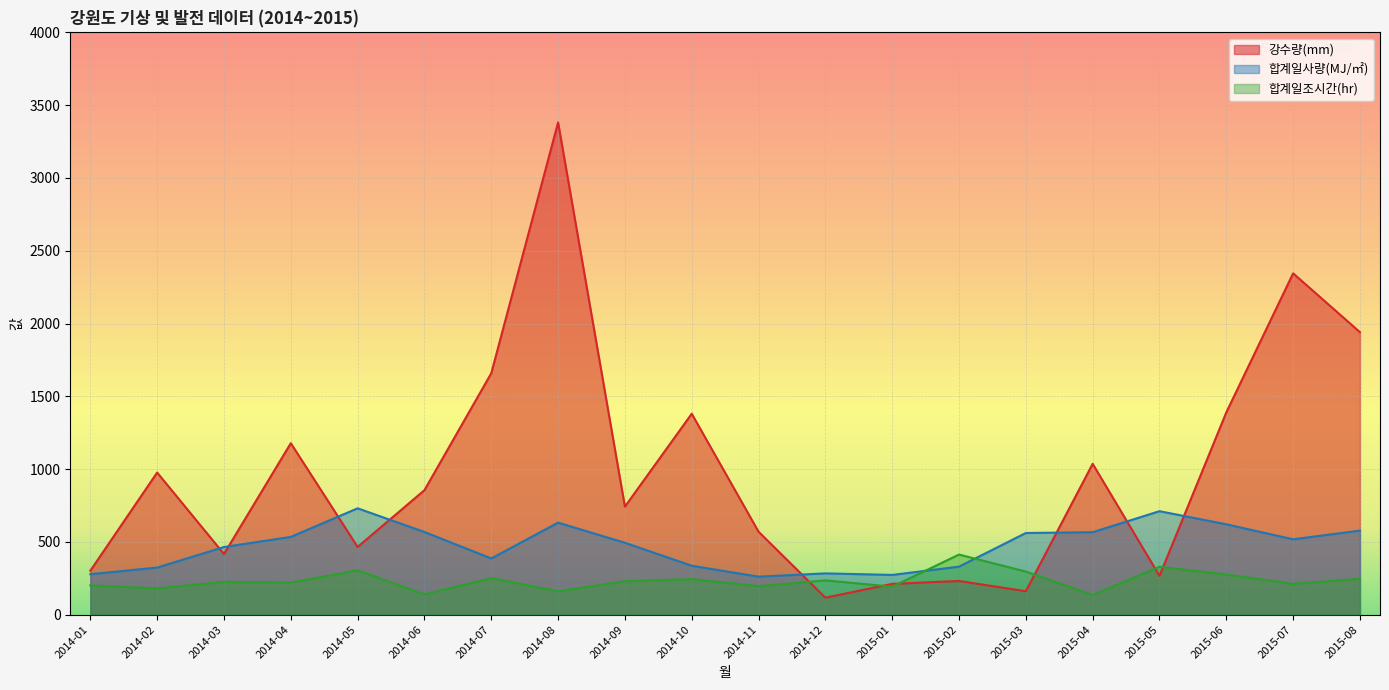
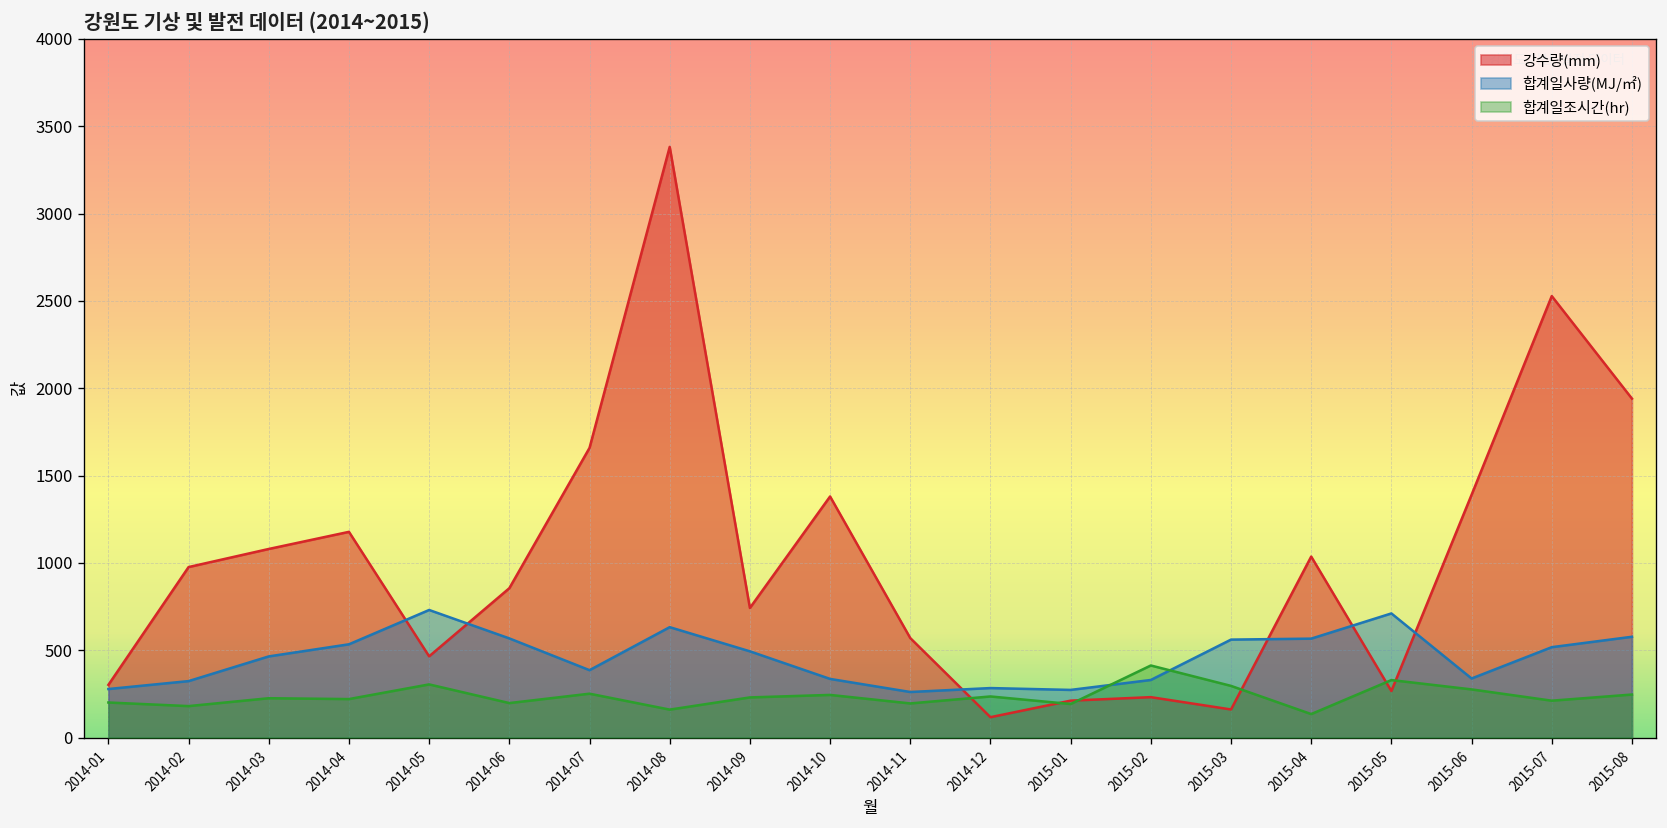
강수량(mm), 2014-03: 420 -> 1080
합계일조시간(hr), 2014-06: 140 -> 200
합계일사량(MJ/㎡), 2015-06: 620 -> 340
강수량(mm), 2015-07: 2340 -> 2530
